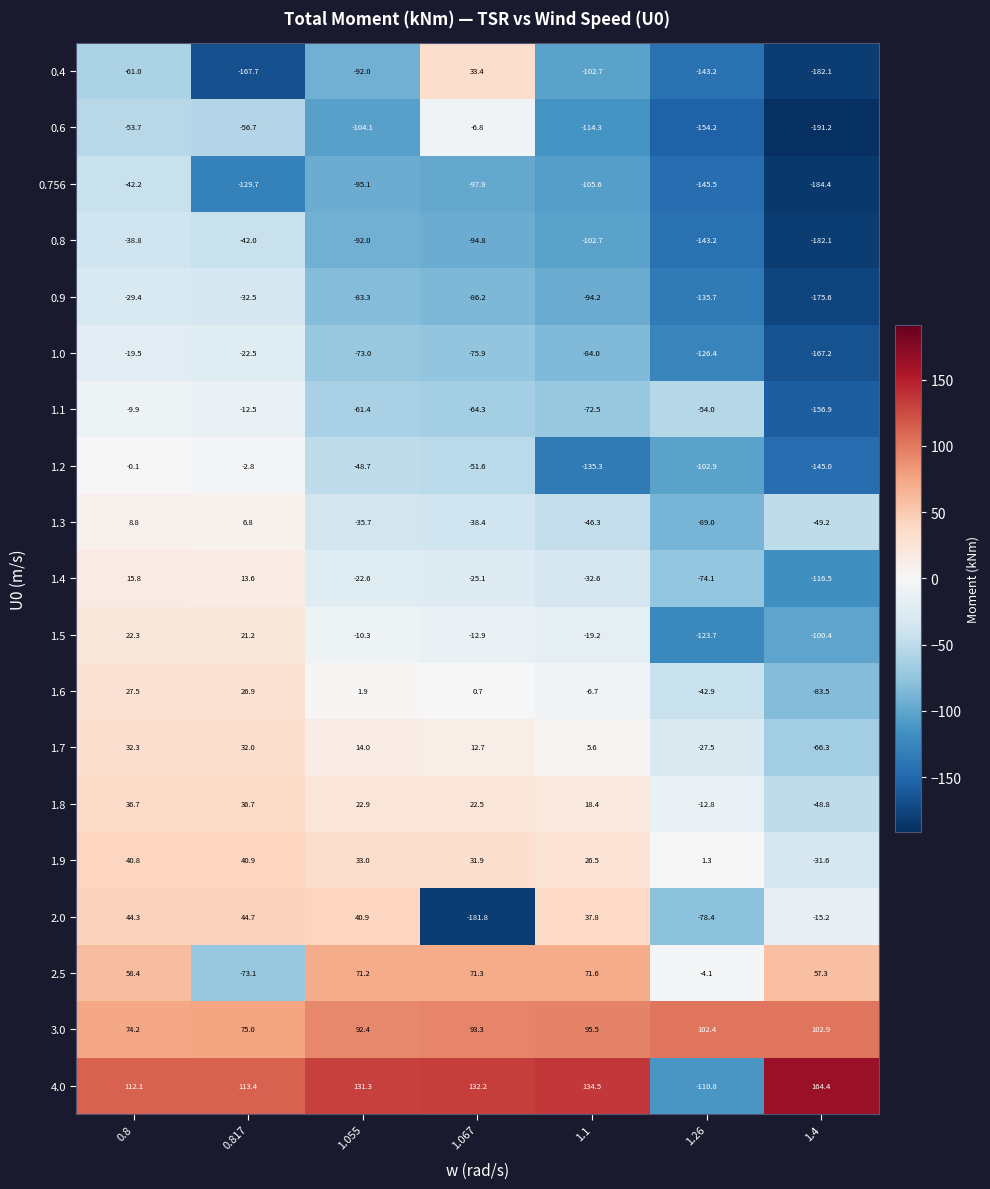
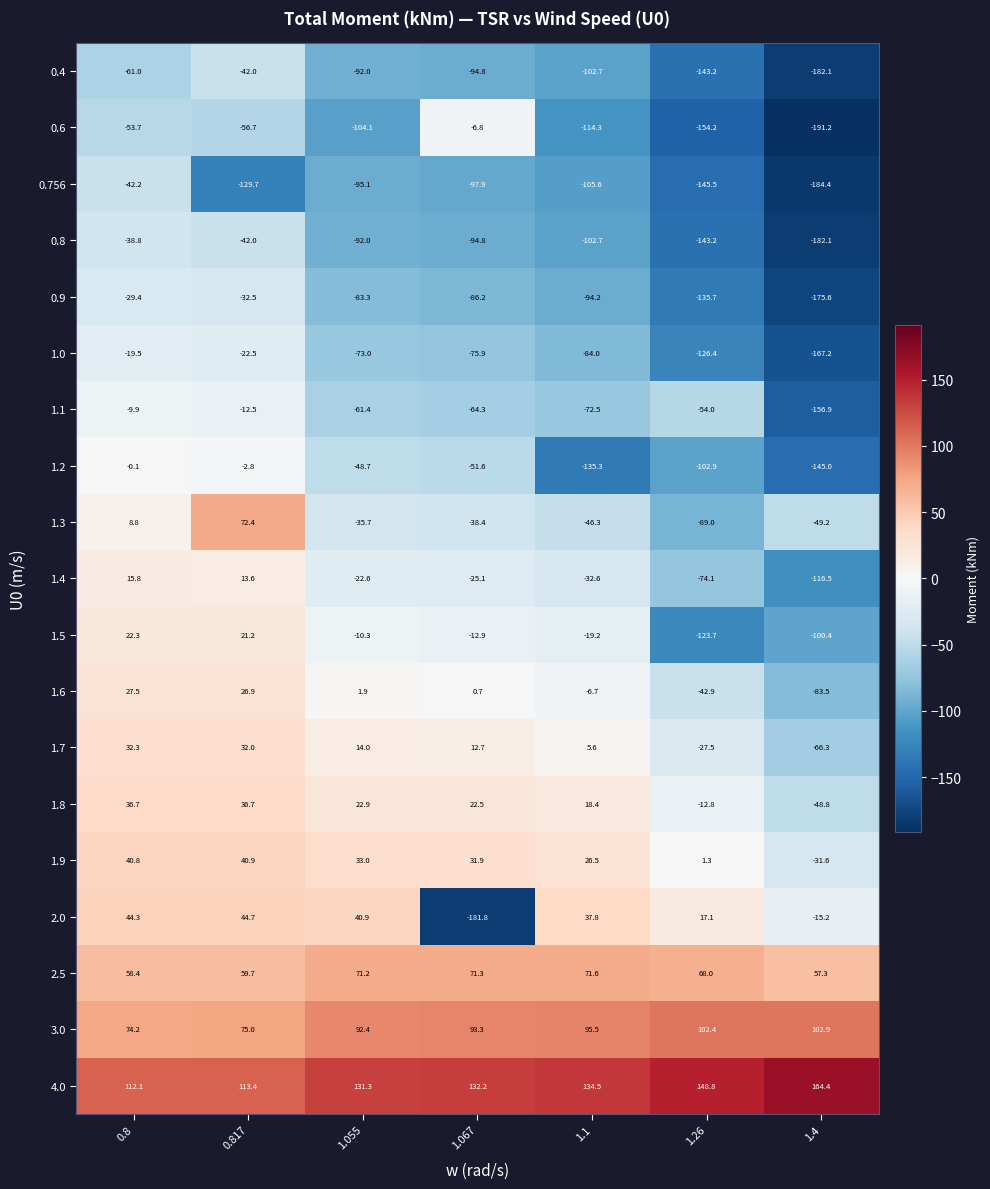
0.4, 0.817: -167.7 -> -42.0
0.4, 1.067: 33.4 -> -94.8
1.3, 0.817: 6.8 -> 72.4
2.0, 1.26: -78.4 -> 17.1
2.5, 0.817: -73.1 -> 59.7
2.5, 1.26: -4.1 -> 68.0
4.0, 1.26: -110.8 -> 148.8
